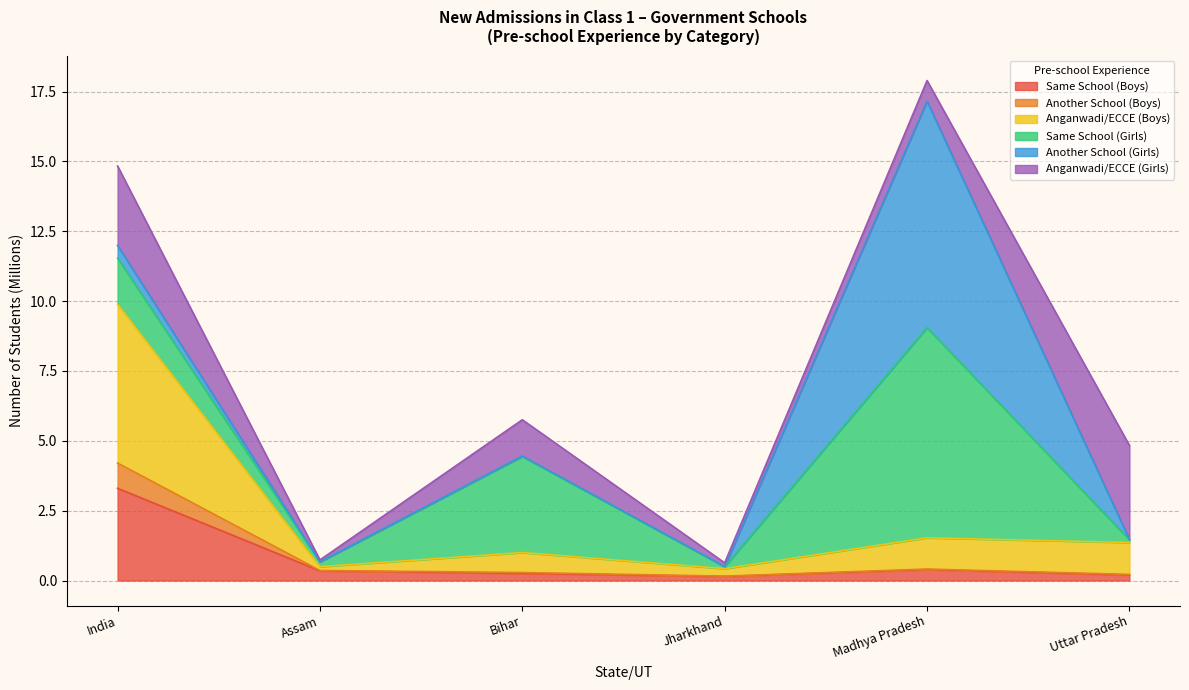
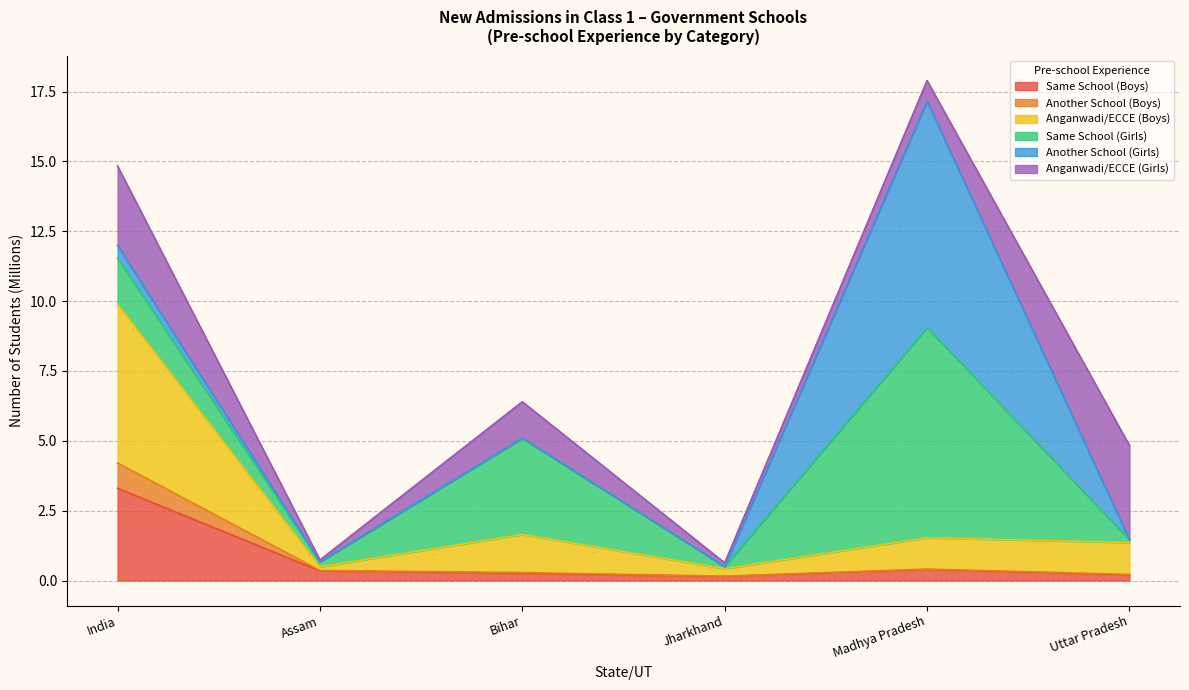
Anganwadi/ECCE (Boys), Bihar: 0.7 -> 1.4
